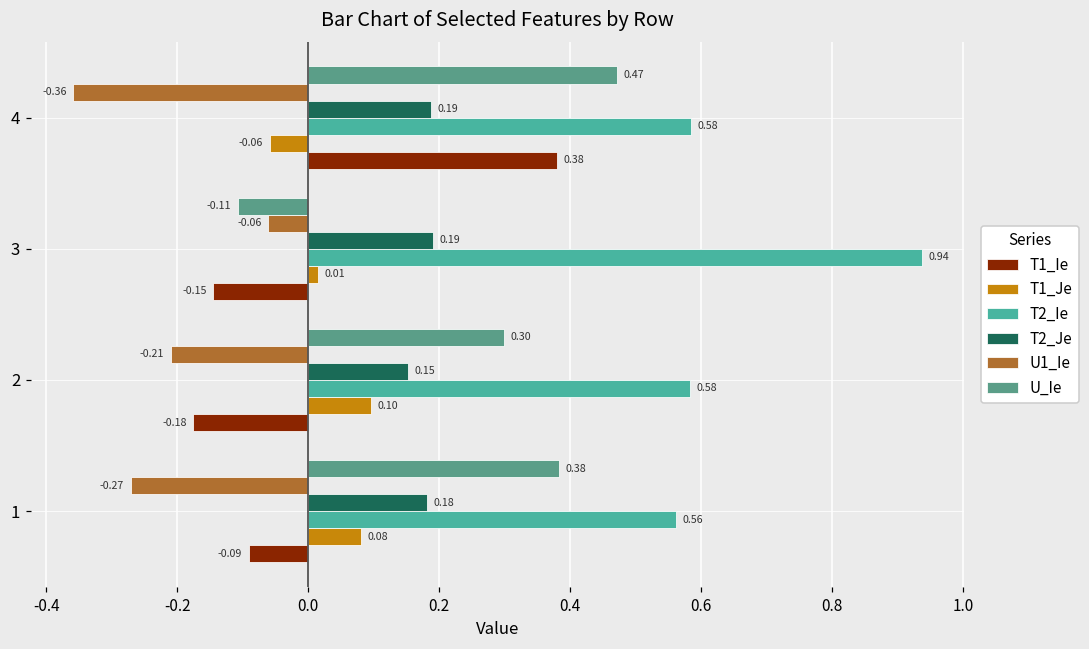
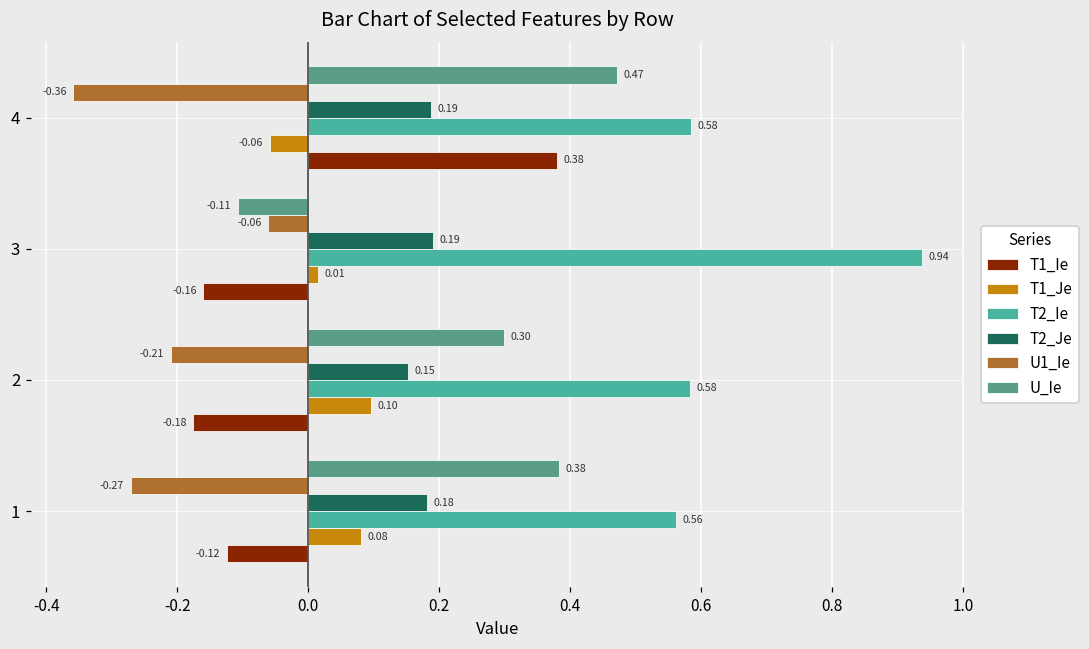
T1_Ie, 3: -0.15 -> -0.16
T1_Ie, 1: -0.09 -> -0.12
